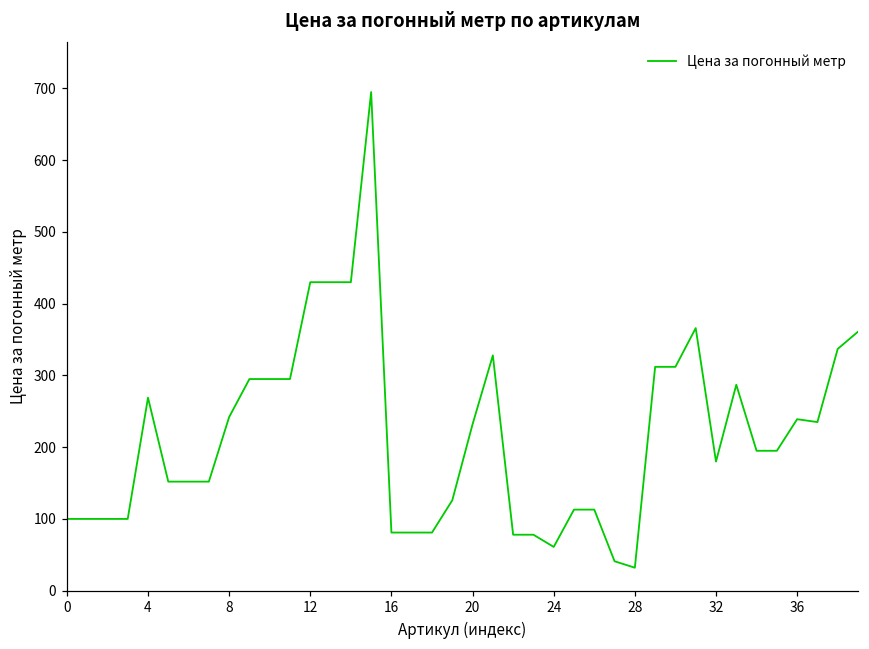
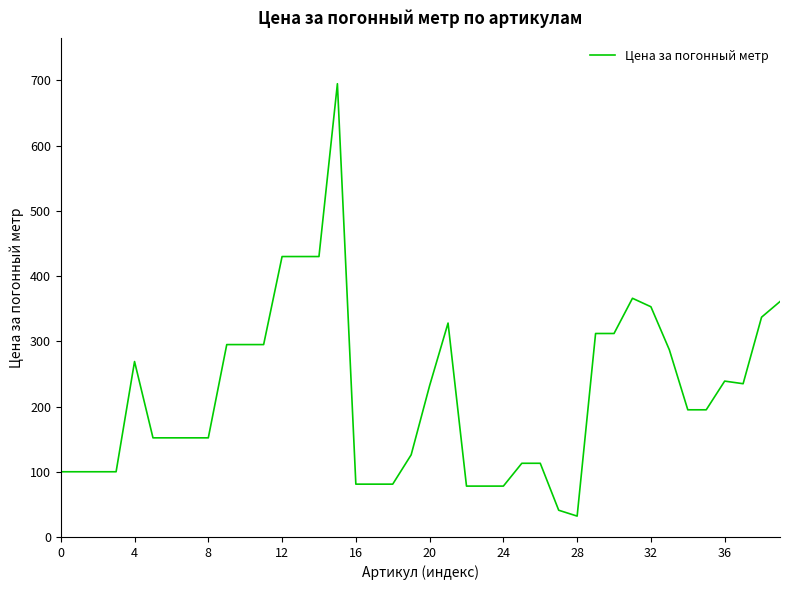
8: 240 -> 150
24: 60 -> 80
32: 180 -> 350
